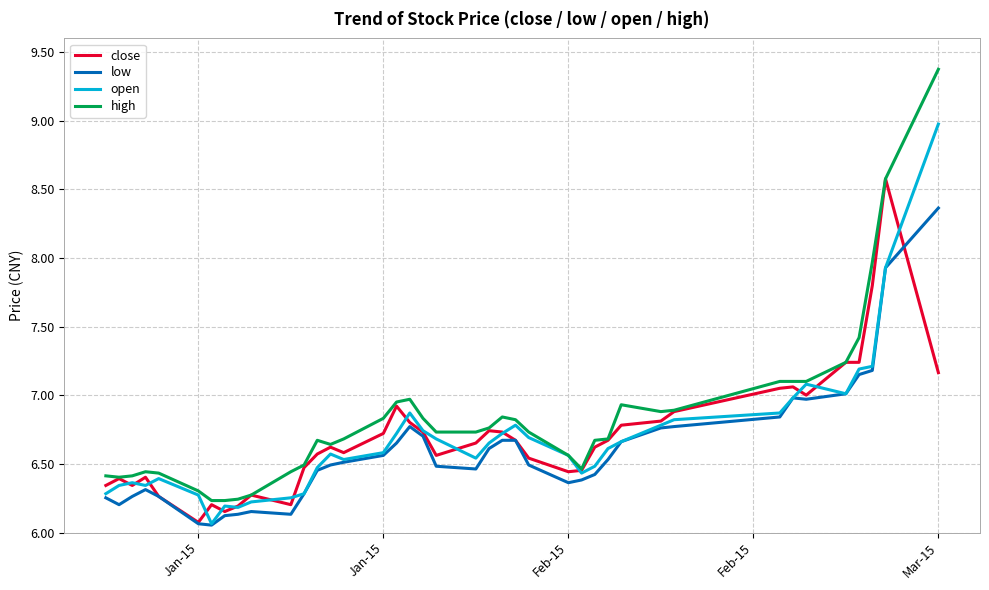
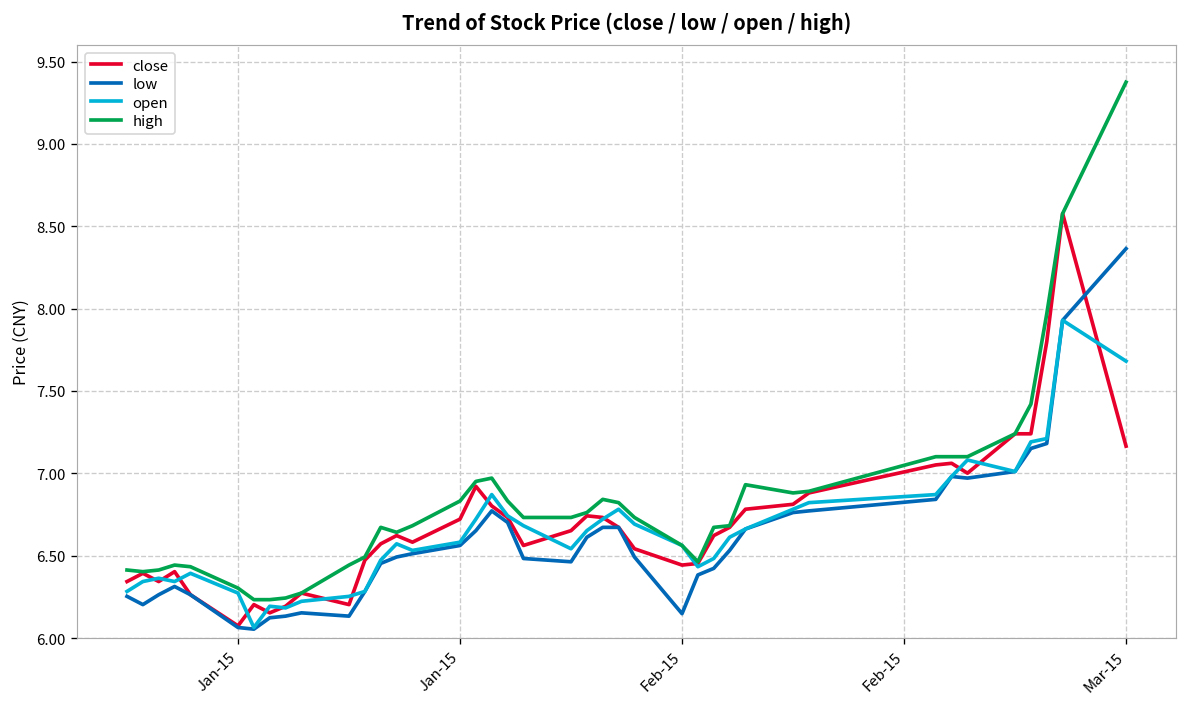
low, Feb-15: 6.36 -> 6.15
open, Mar-15: 8.98 -> 7.68
